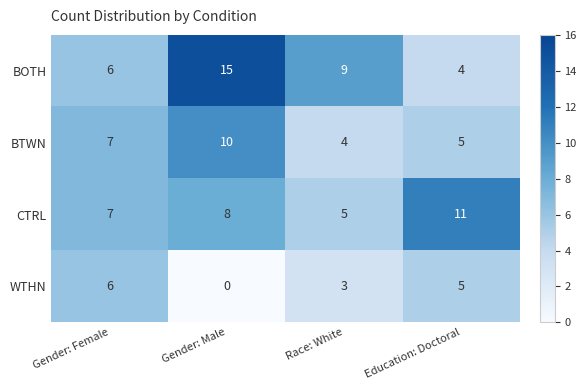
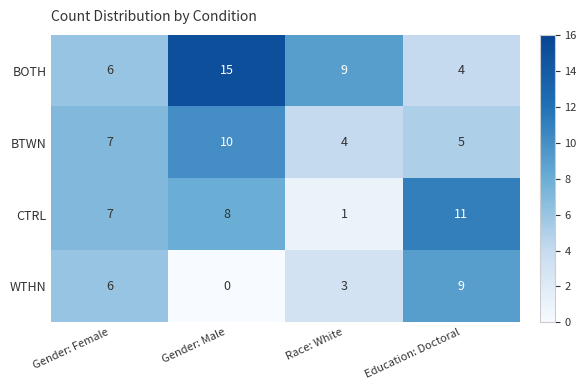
CTRL, Race: White: 5 -> 1
WTHN, Education: Doctoral: 5 -> 9
